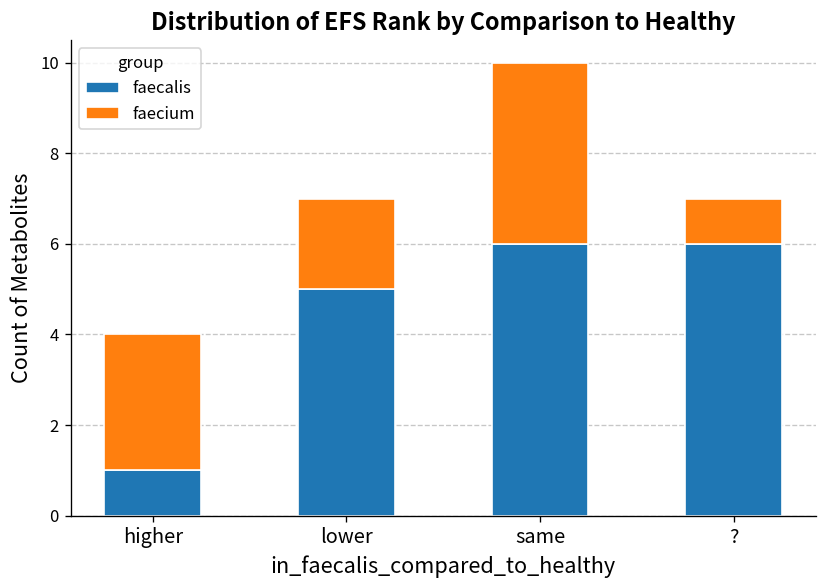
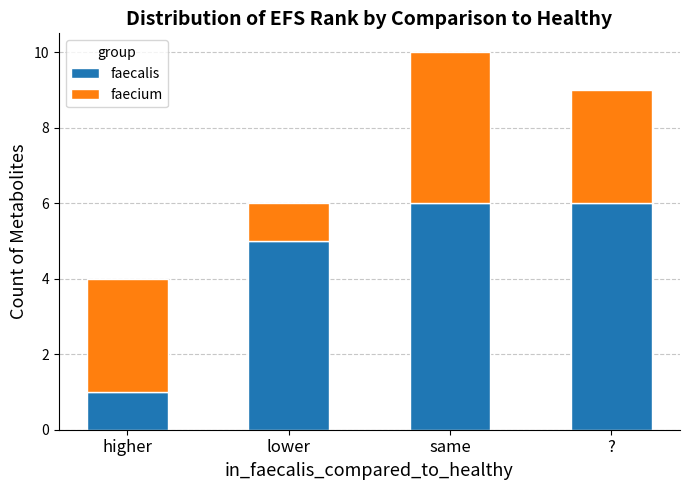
faecium, lower: 2 -> 1
faecium, ?: 1 -> 3
